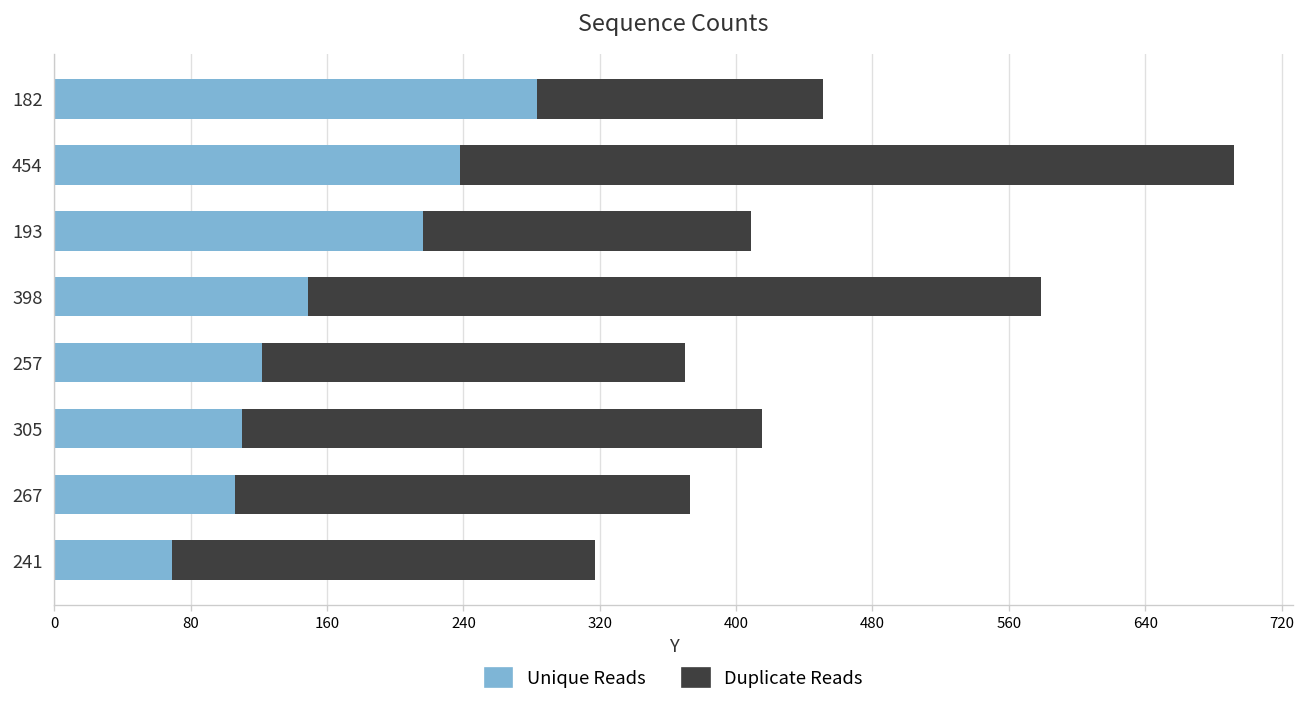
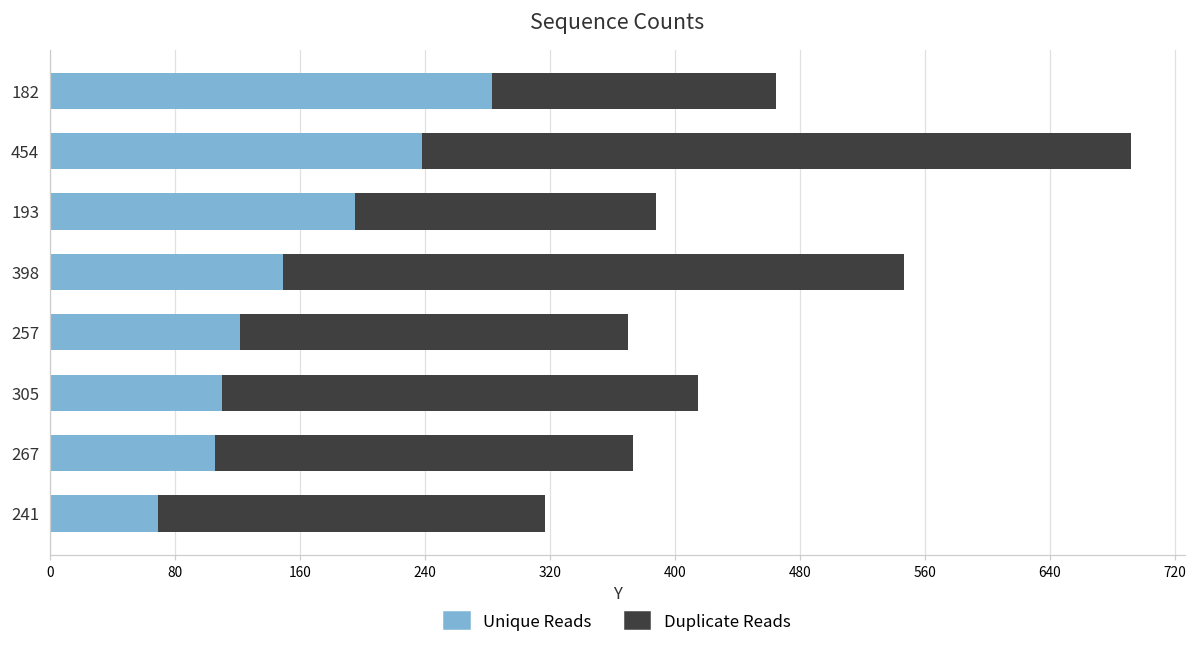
Duplicate Reads, 182: 168 -> 182
Unique Reads, 193: 216 -> 195
Duplicate Reads, 398: 430 -> 398
